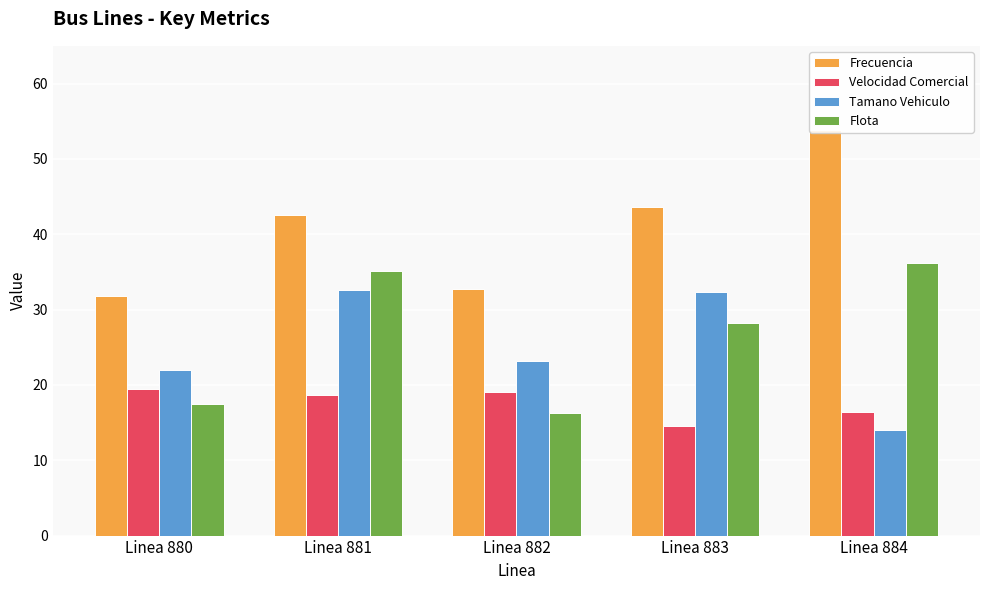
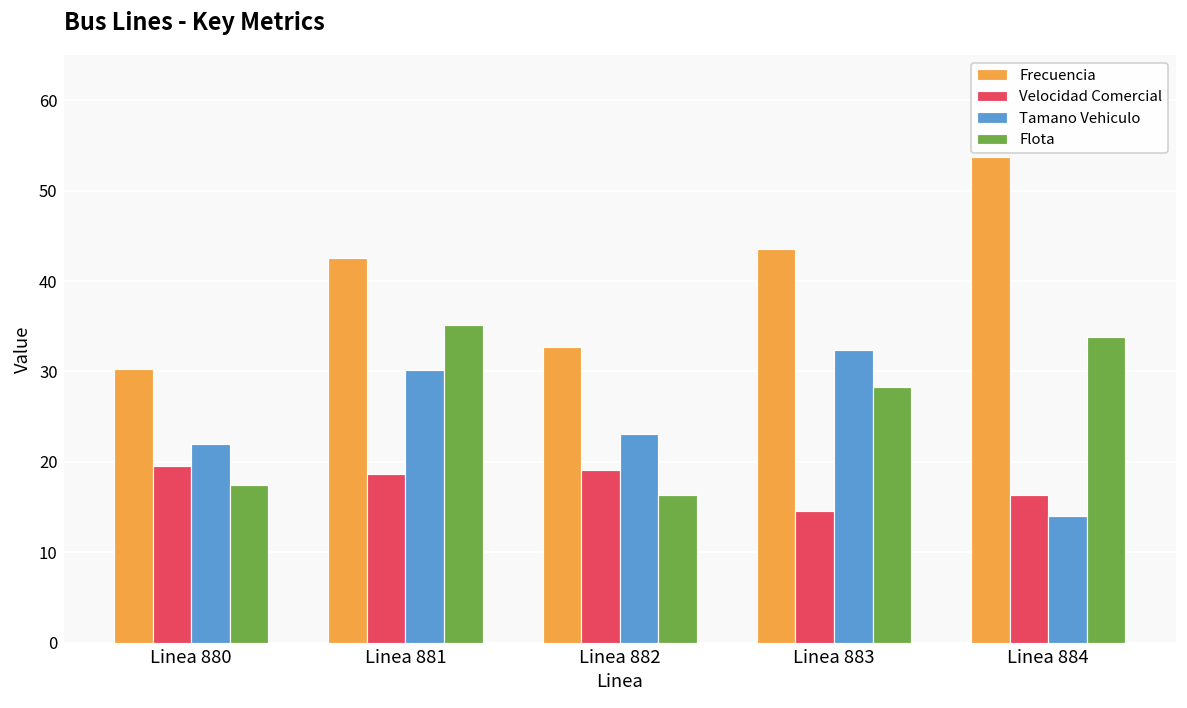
Frecuencia, Linea 880: 32 -> 30
Tamano Vehiculo, Linea 881: 33 -> 30
Flota, Linea 884: 36 -> 34
